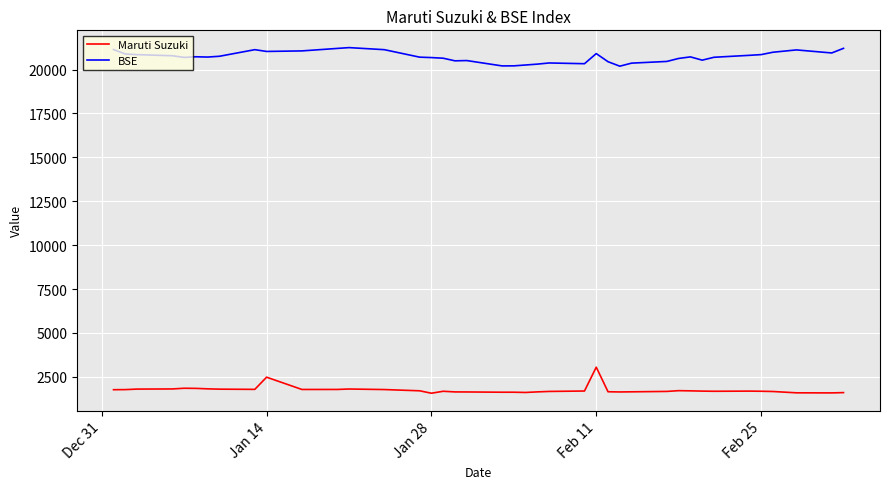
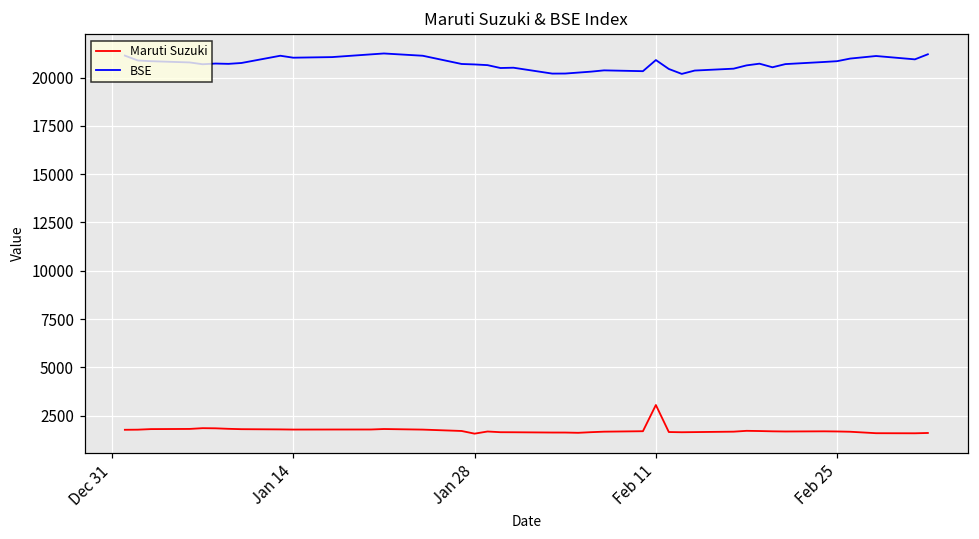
Maruti Suzuki, Jan 14: 2500 -> 1800
